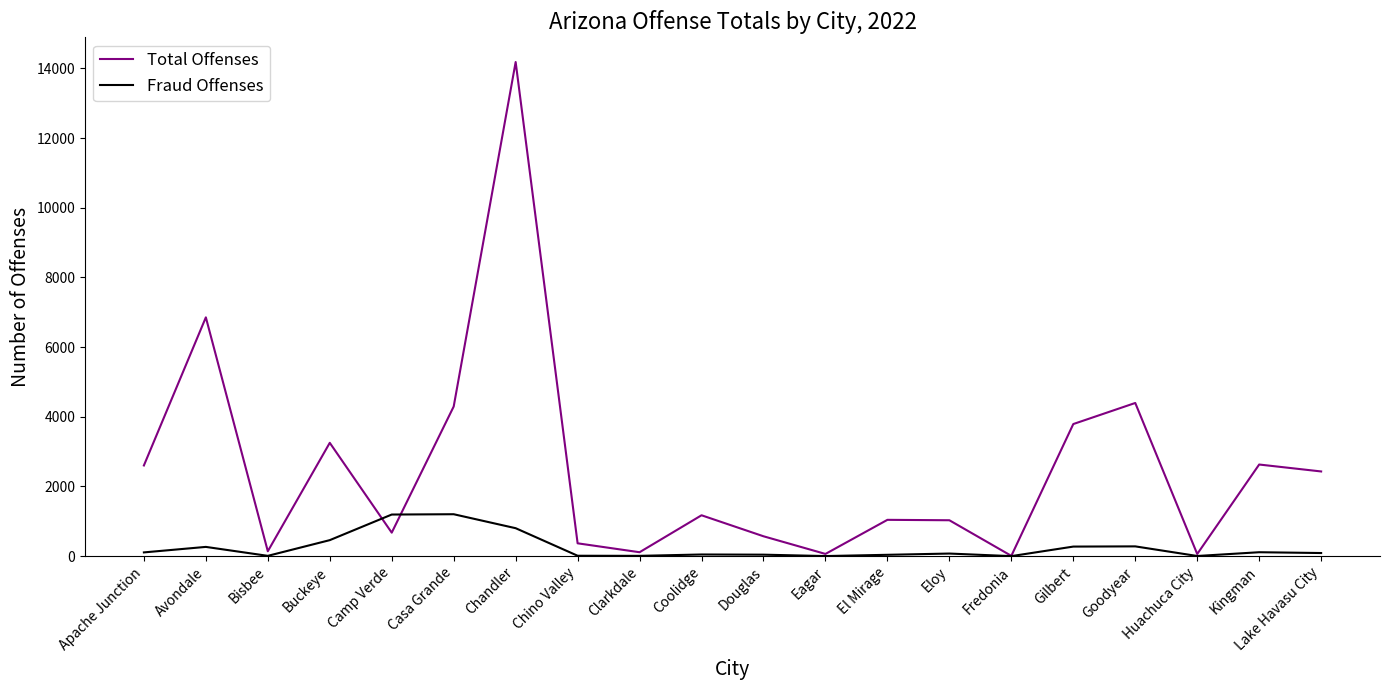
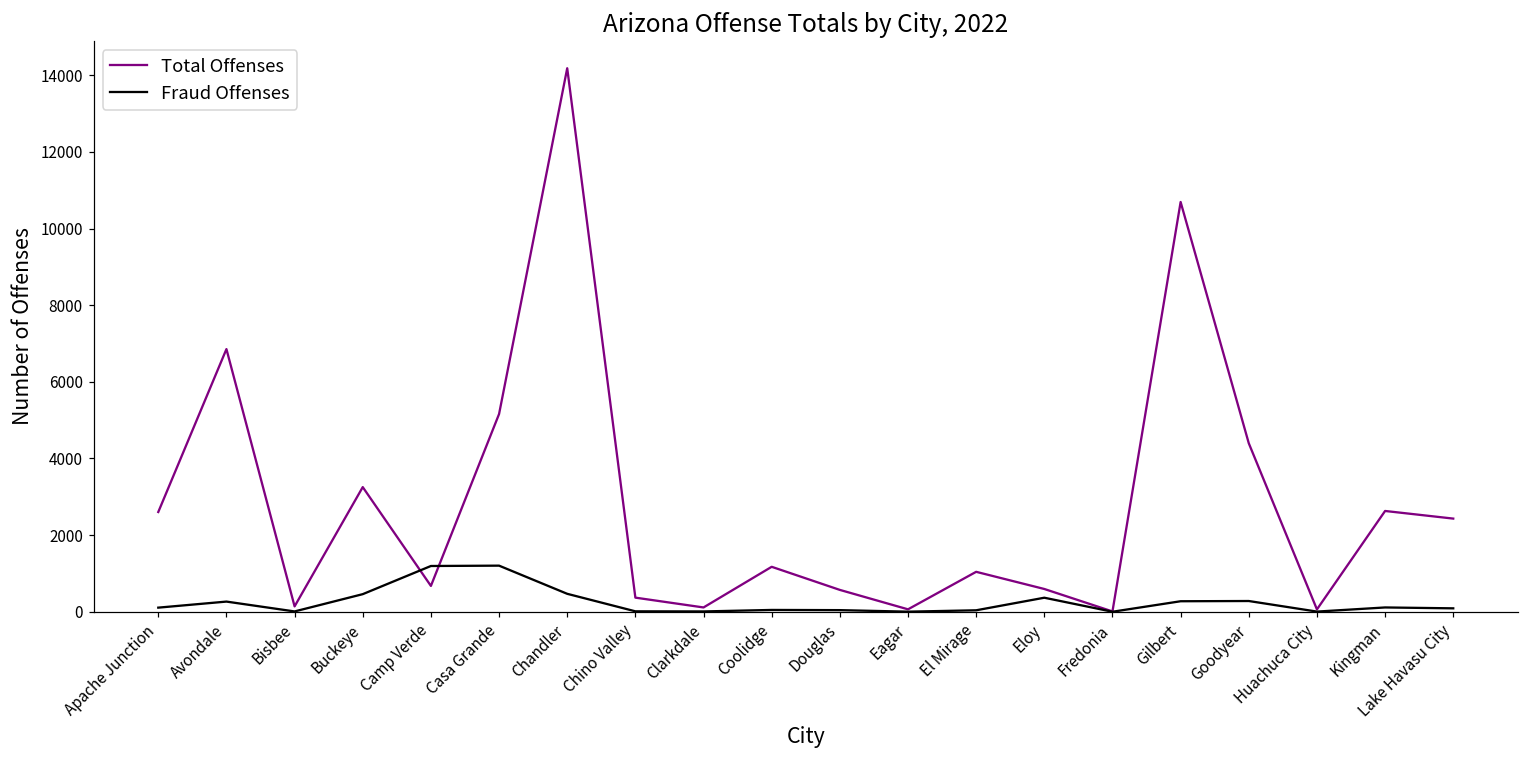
Total Offenses, Casa Grande: 4300 -> 5200
Fraud Offenses, Chandler: 800 -> 500
Total Offenses, Eloy: 1000 -> 600
Fraud Offenses, Eloy: 100 -> 400
Total Offenses, Gilbert: 3800 -> 10700
